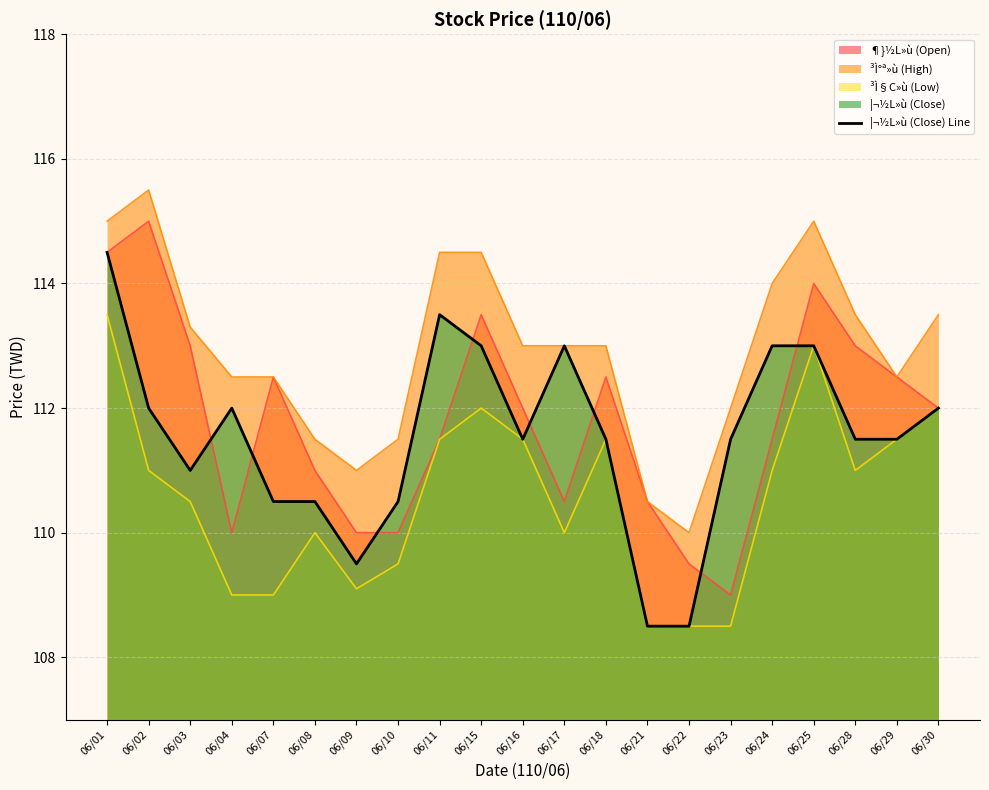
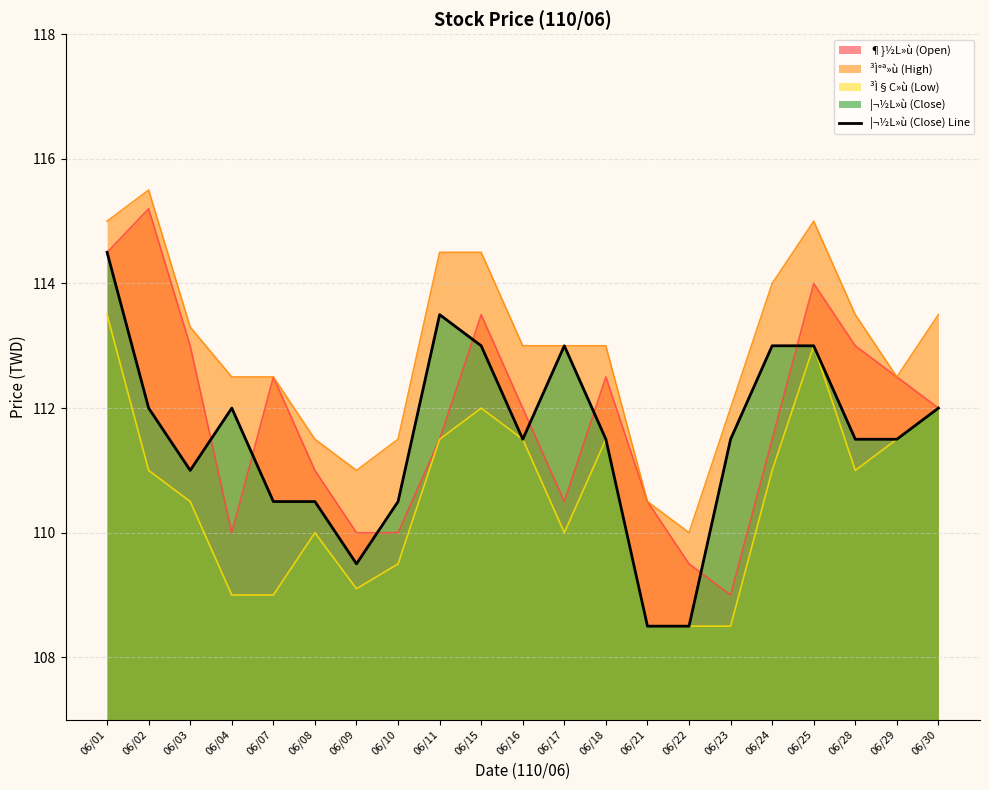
¶}½L»ù (Open), 06/02: 115.0 -> 115.2
